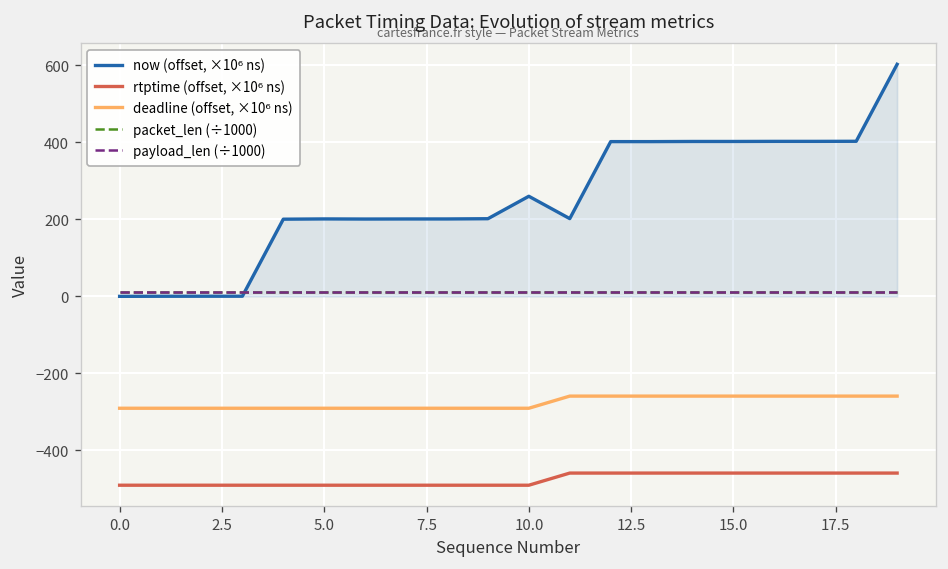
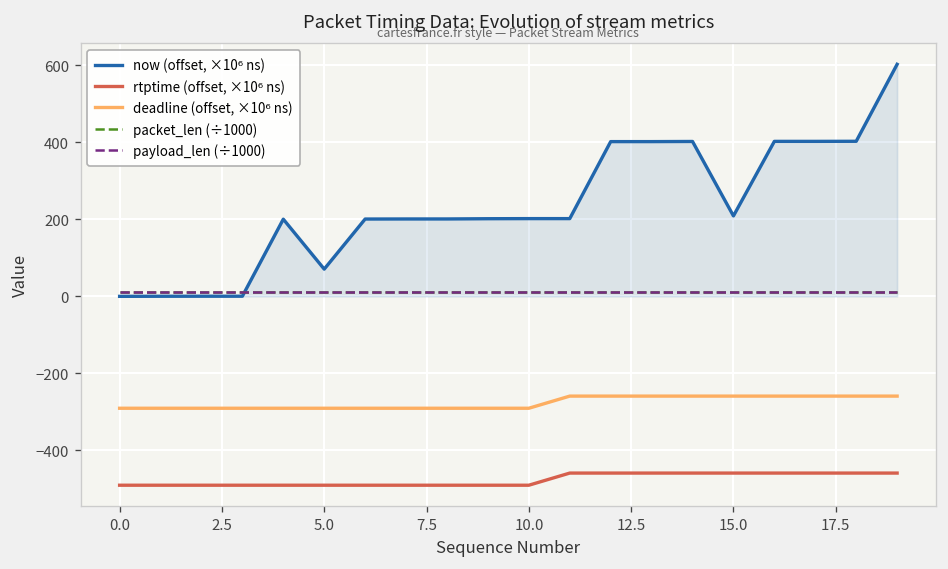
now (offset, ×10⁶ ns), 5.0: 200 -> 70
now (offset, ×10⁶ ns), 10.0: 260 -> 200
now (offset, ×10⁶ ns), 15.0: 400 -> 210
